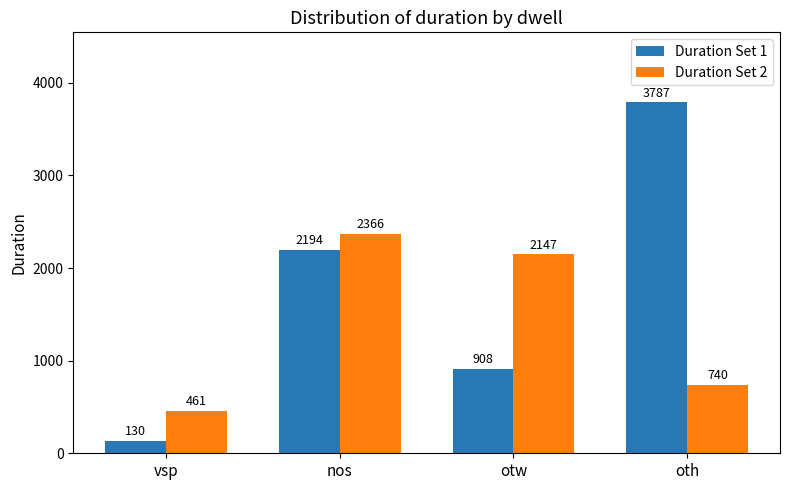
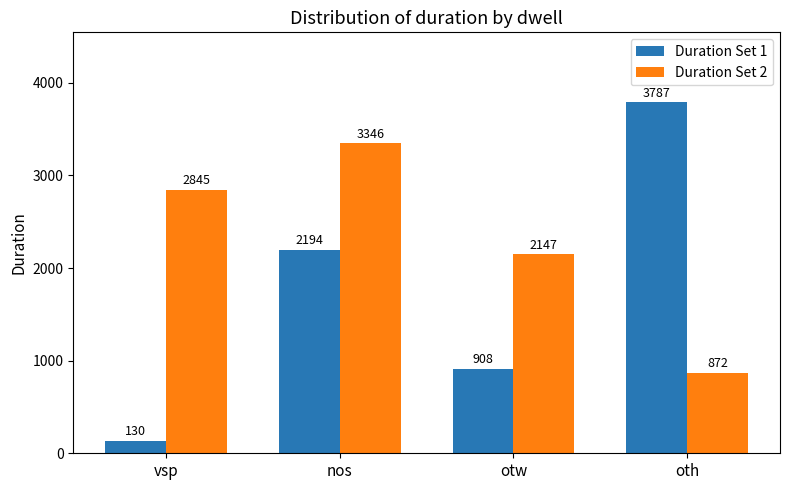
Duration Set 2, vsp: 461 -> 2845
Duration Set 2, nos: 2366 -> 3346
Duration Set 2, oth: 740 -> 872
